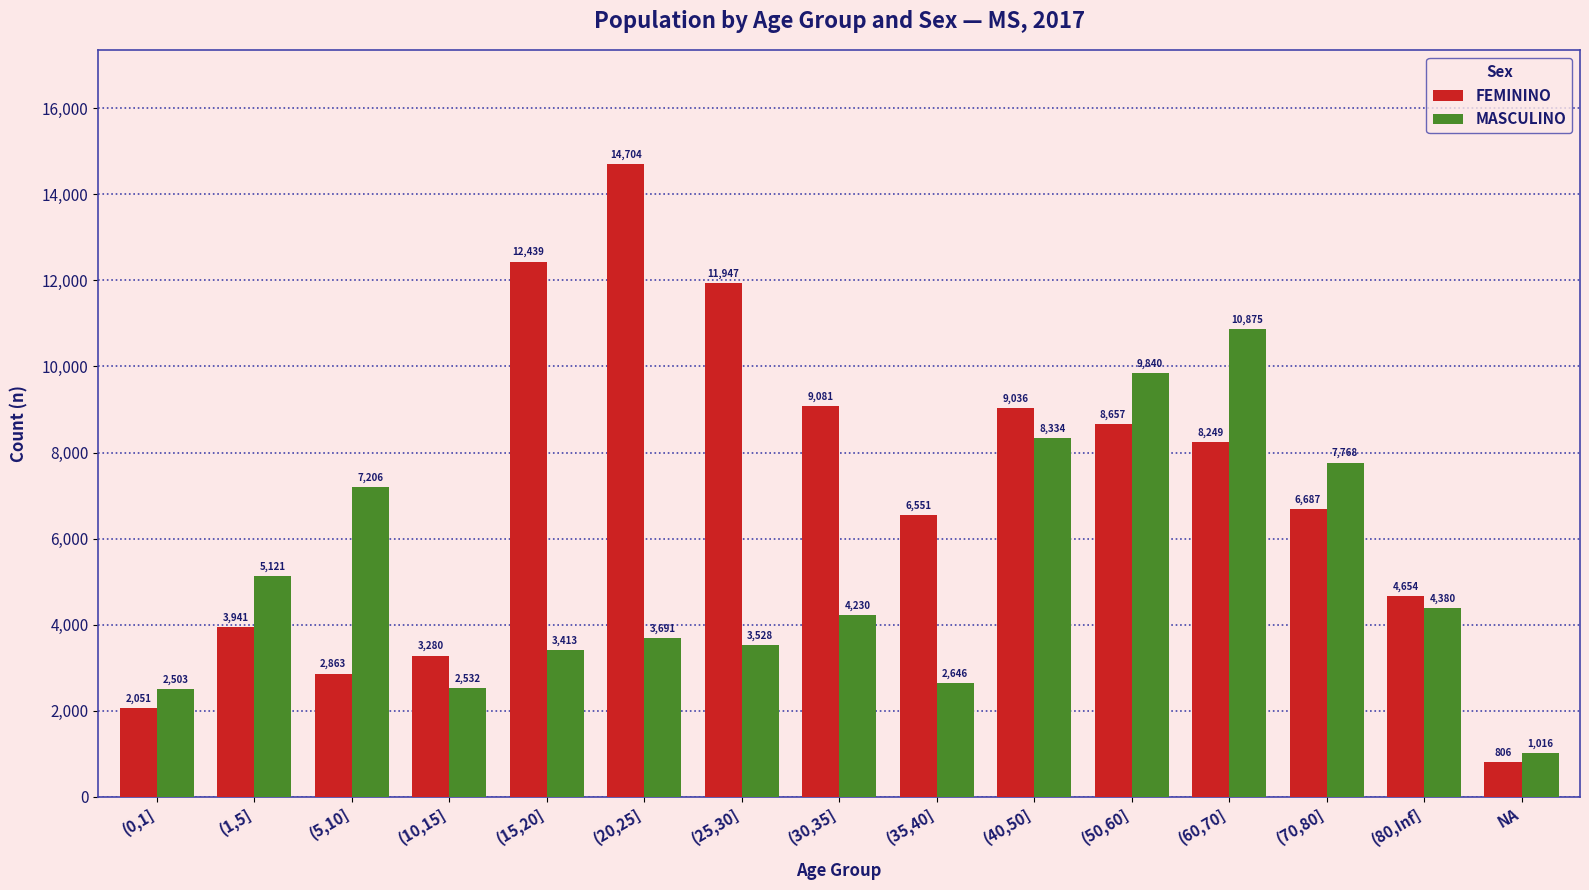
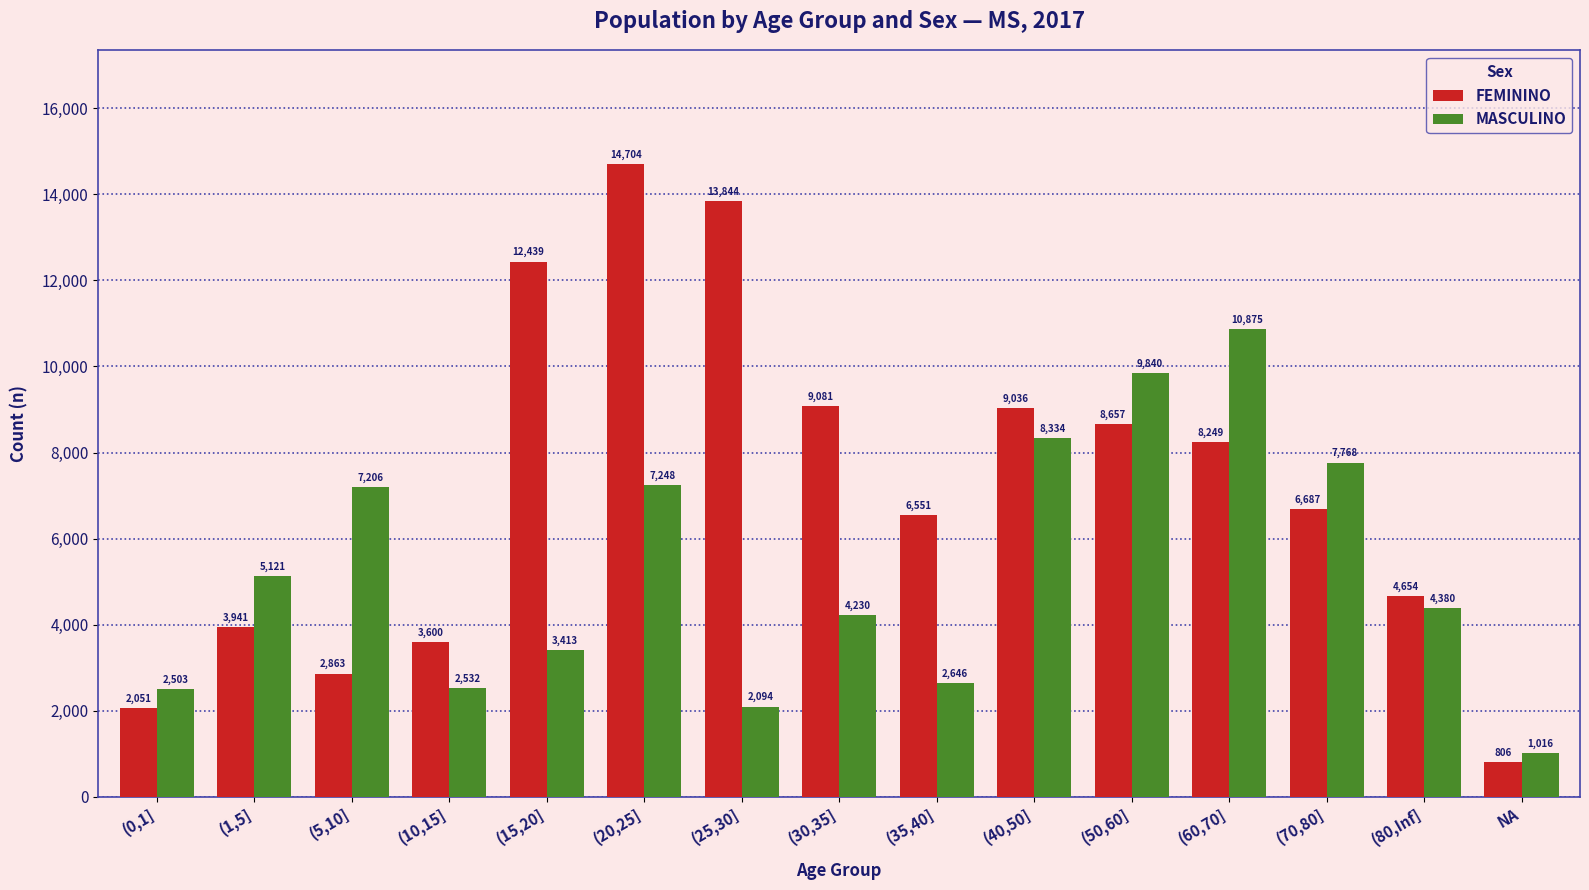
FEMININO, (10,15]: 3,280 -> 3,600
MASCULINO, (20,25]: 3,691 -> 7,248
FEMININO, (25,30]: 11,947 -> 13,844
MASCULINO, (25,30]: 3,528 -> 2,094
